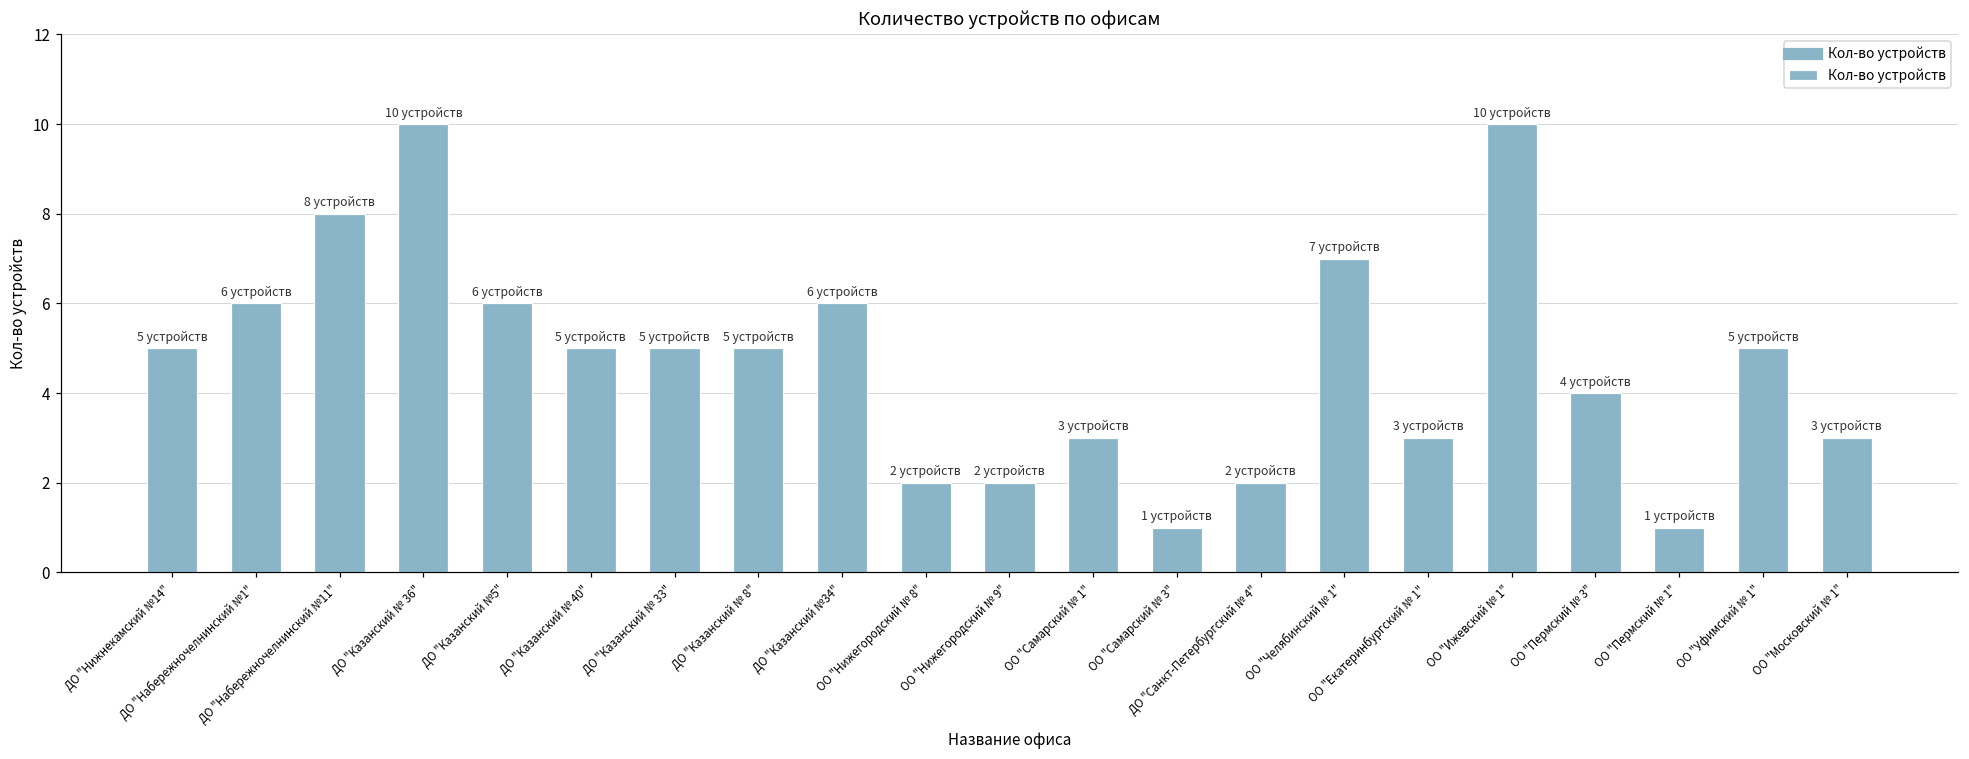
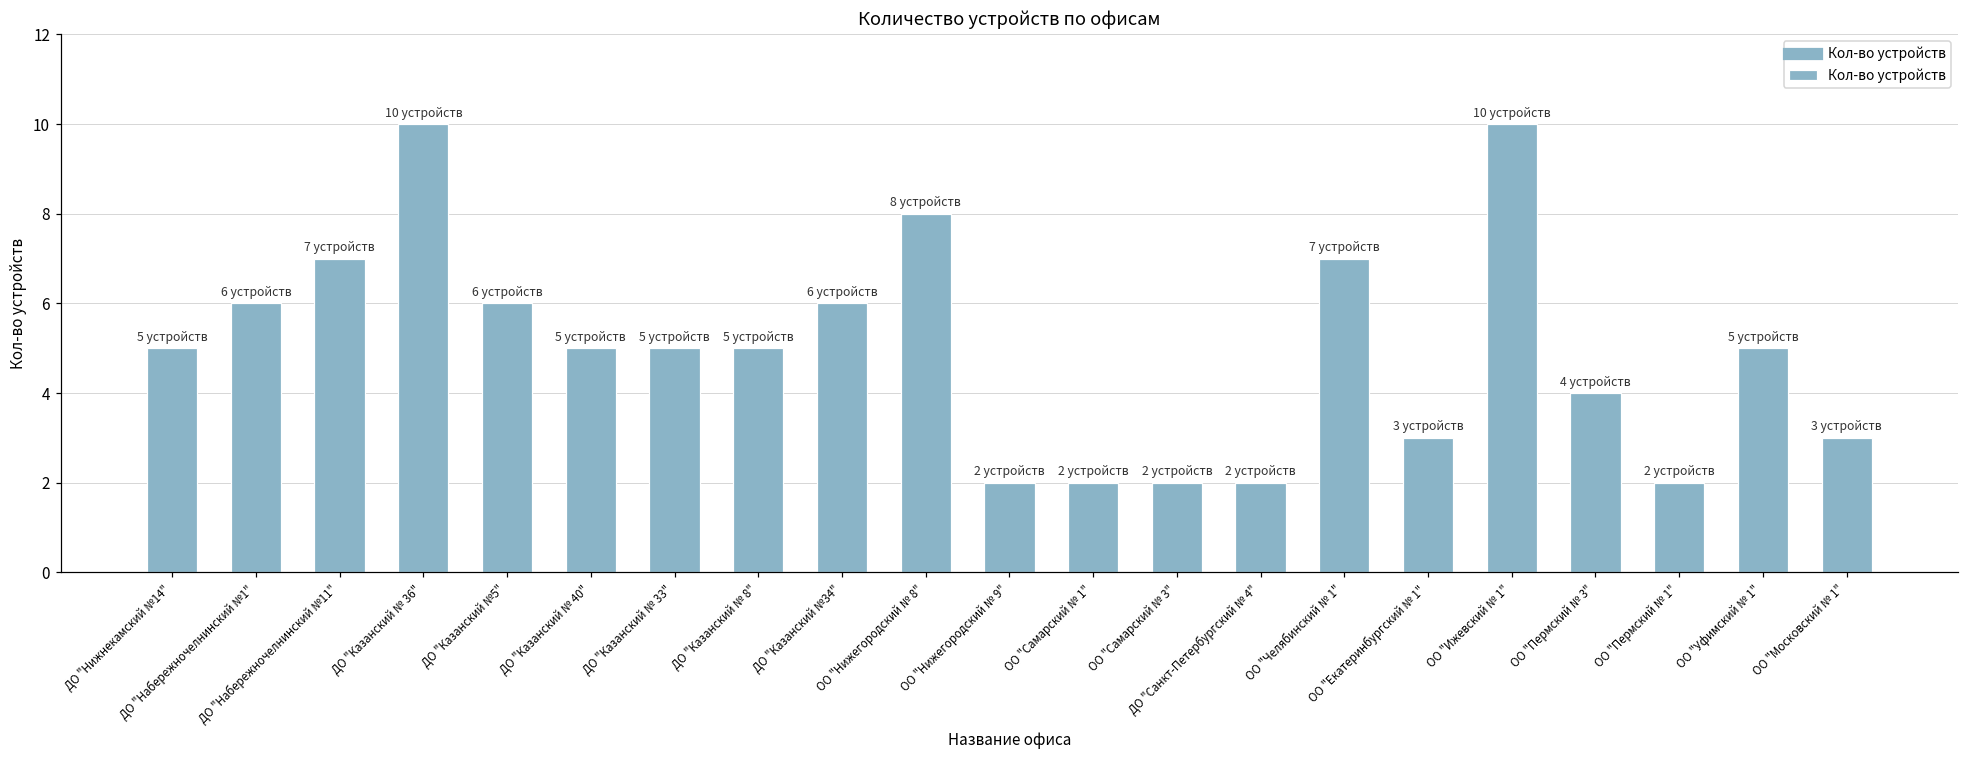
ДО "Набережночелнинский №11": 8 -> 7
ОО "Нижегородский № 8": 2 -> 8
ОО "Самарский № 1": 3 -> 2
ОО "Самарский № 3": 1 -> 2
ОО "Пермский № 1": 1 -> 2
